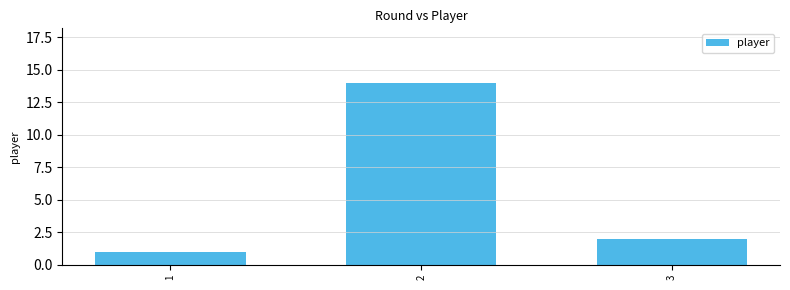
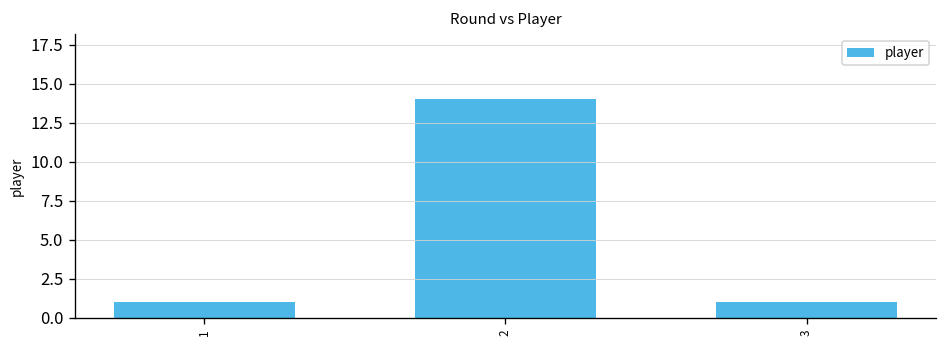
3: 2 -> 1
